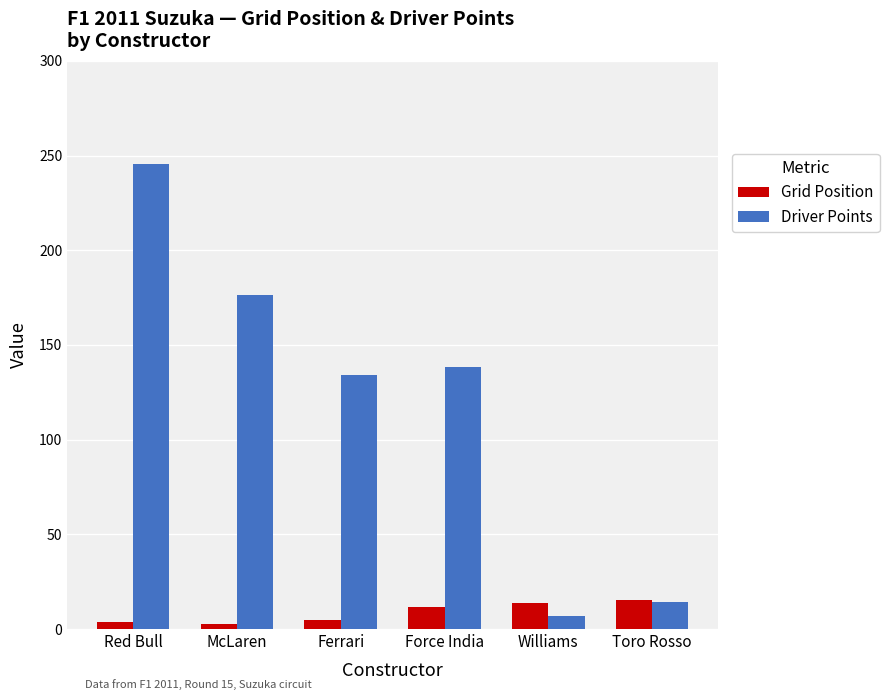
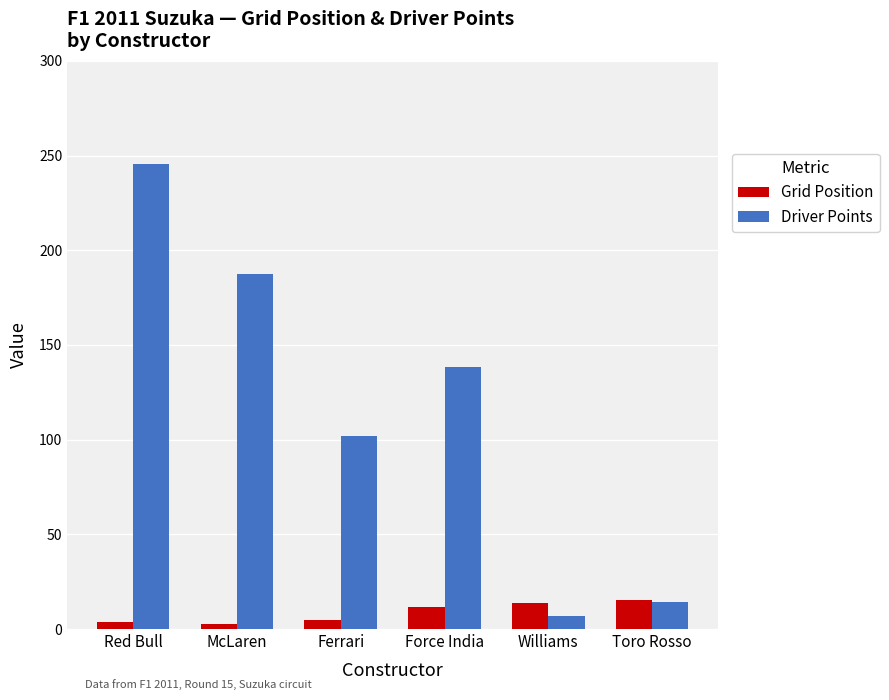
Driver Points, McLaren: 177 -> 187
Driver Points, Ferrari: 134 -> 102
